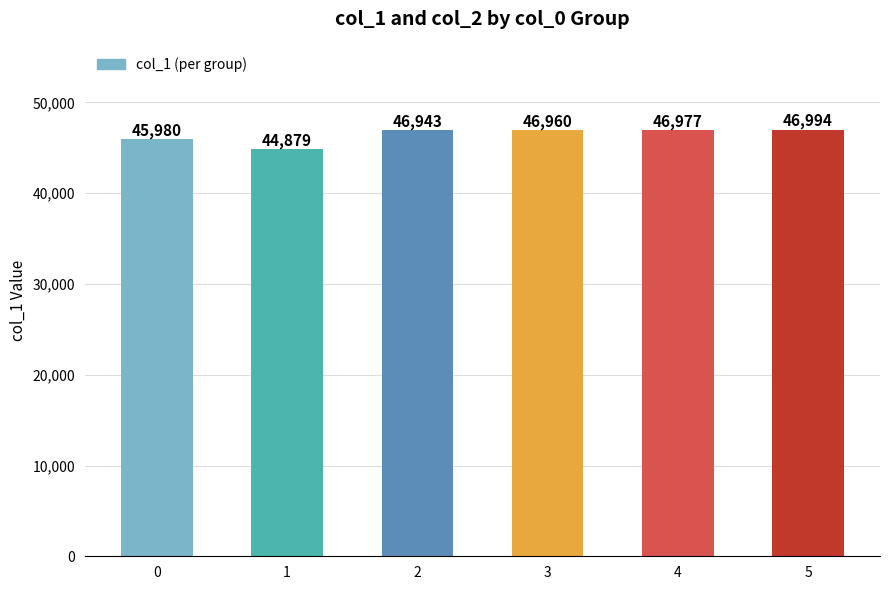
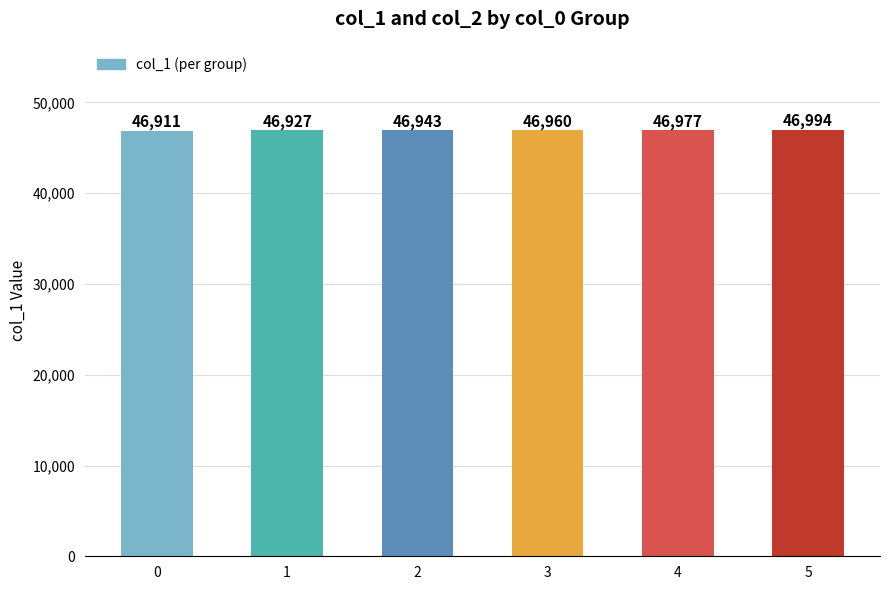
0: 45,980 -> 46,911
1: 44,879 -> 46,927
